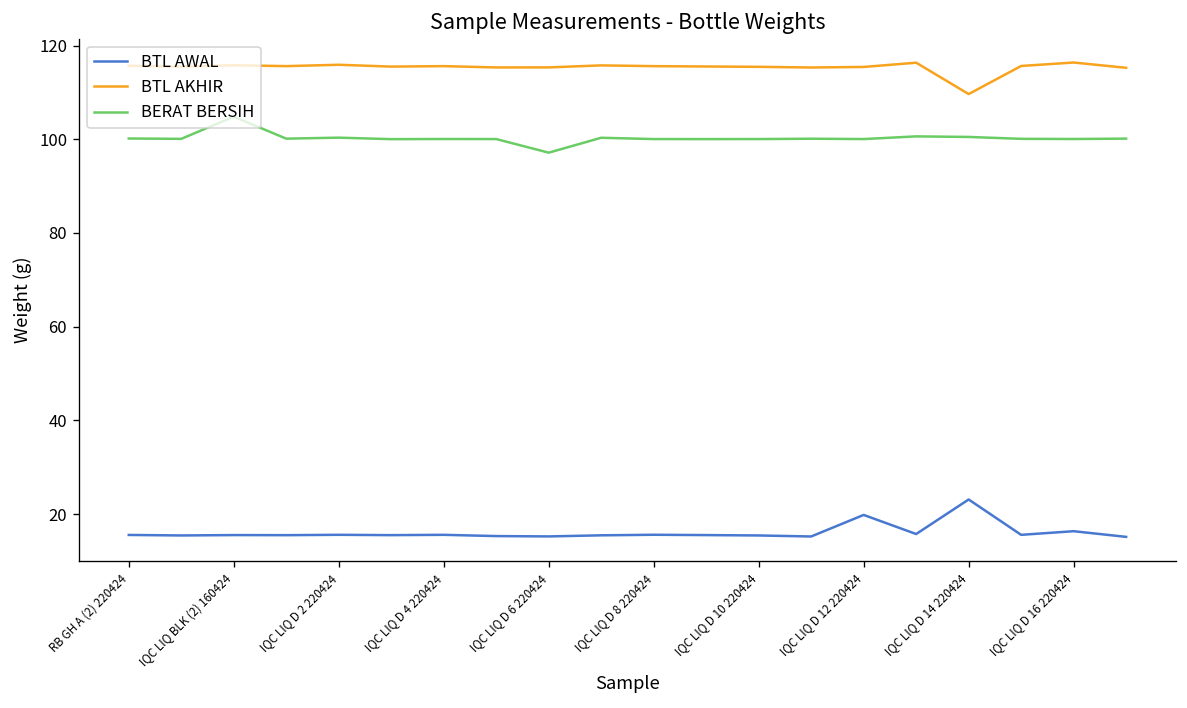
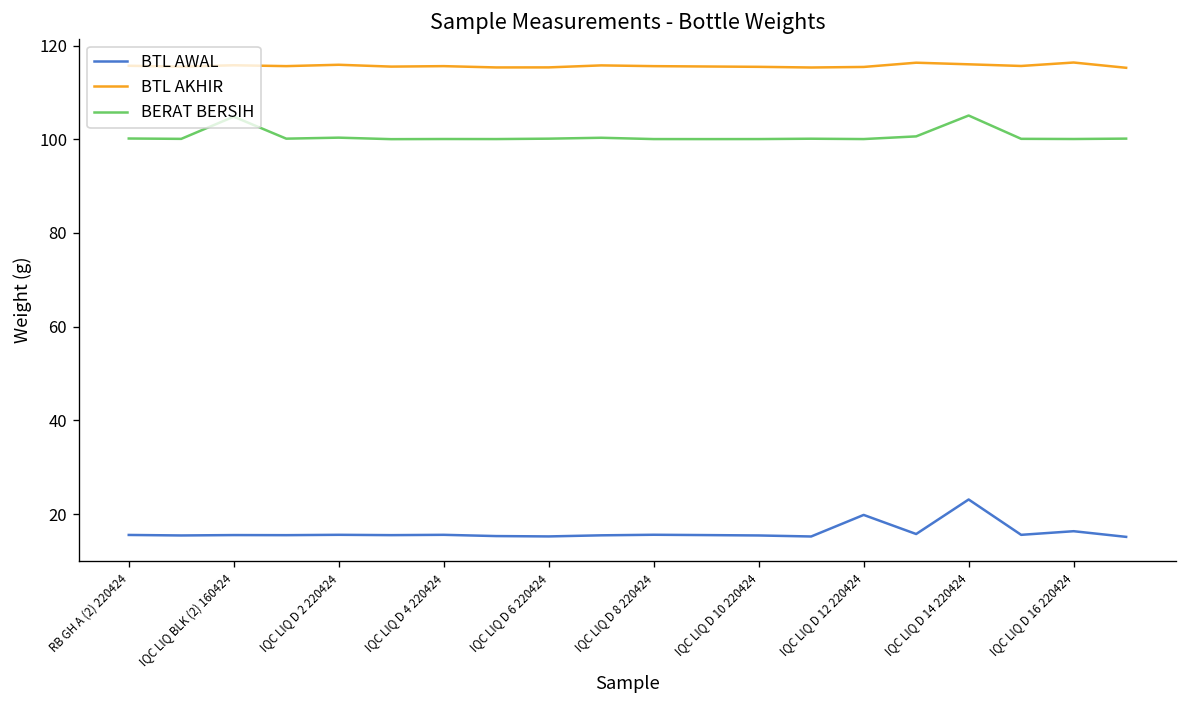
BERAT BERSIH, IQC LIQ D 6 220424: 97 -> 100
BTL AKHIR, IQC LIQ D 14 220424: 110 -> 116
BERAT BERSIH, IQC LIQ D 14 220424: 100 -> 105
